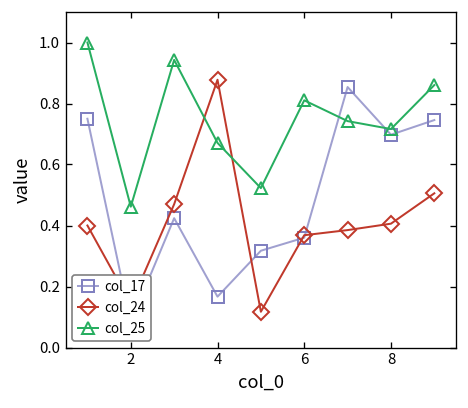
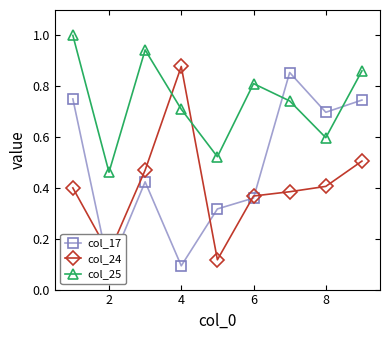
col_17, 4: 0.17 -> 0.09
col_25, 4: 0.67 -> 0.71
col_25, 8: 0.72 -> 0.60
